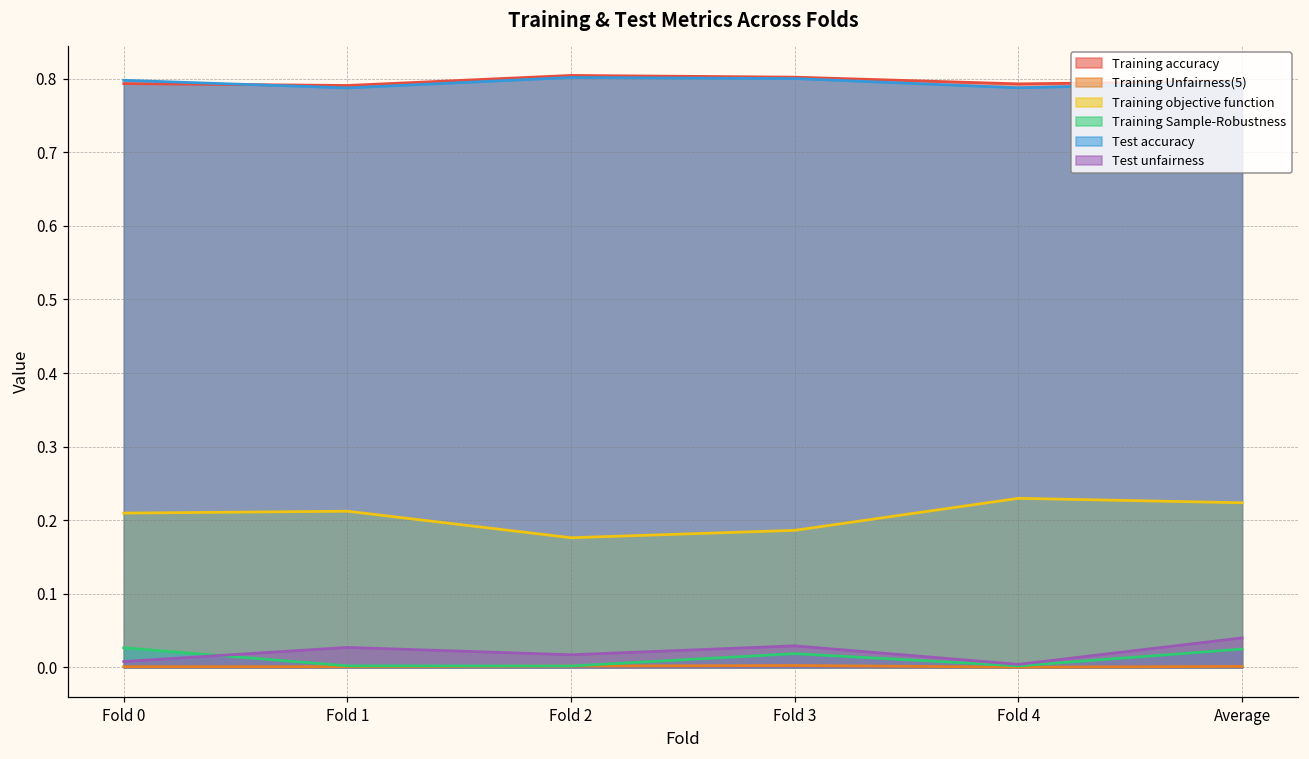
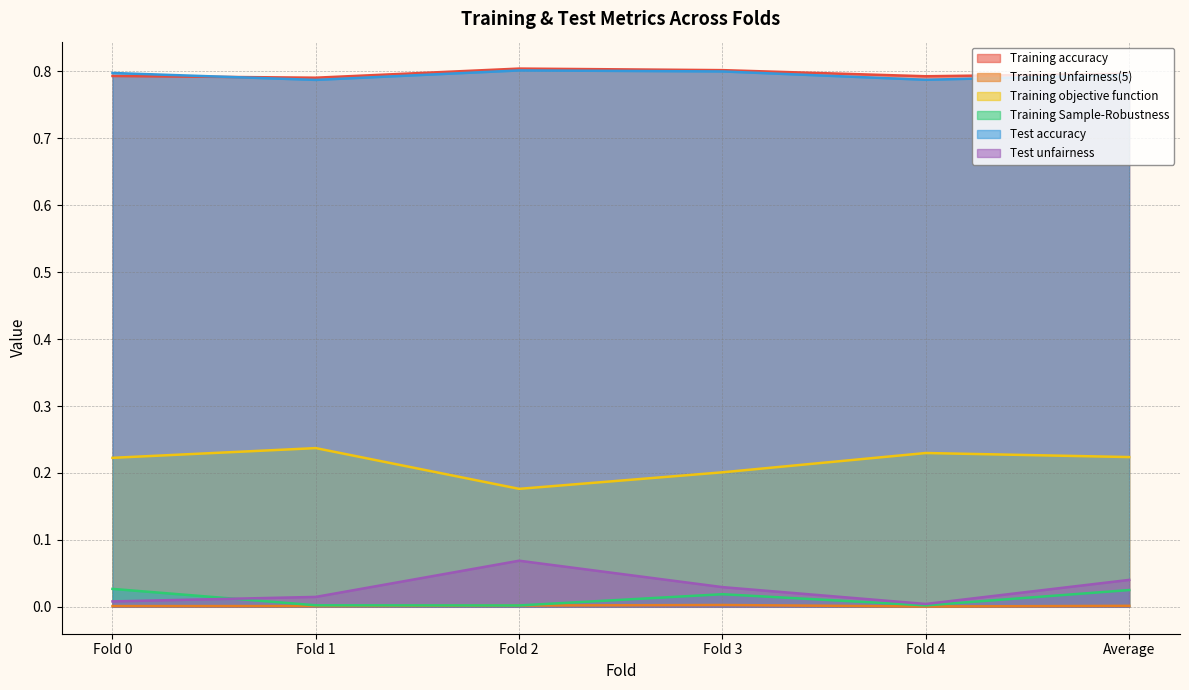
Training objective function, Fold 0: 0.21 -> 0.22
Training objective function, Fold 1: 0.21 -> 0.24
Test unfairness, Fold 1: 0.03 -> 0.01
Test unfairness, Fold 2: 0.02 -> 0.07
Training objective function, Fold 3: 0.19 -> 0.20
